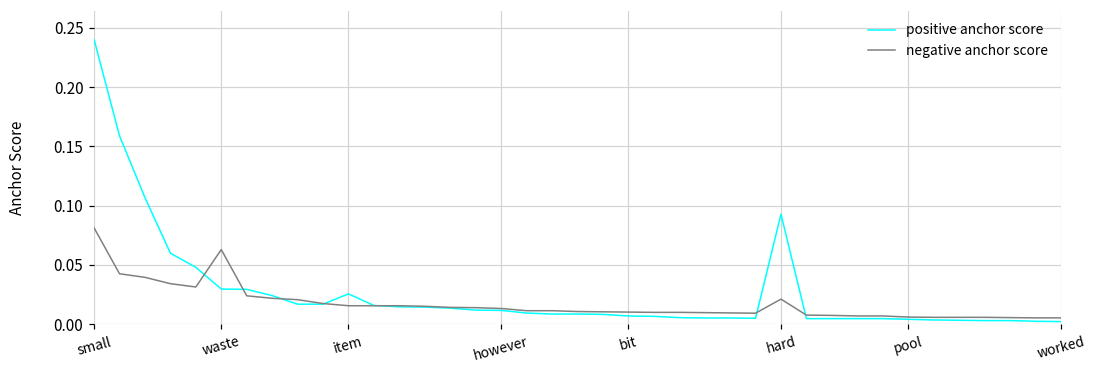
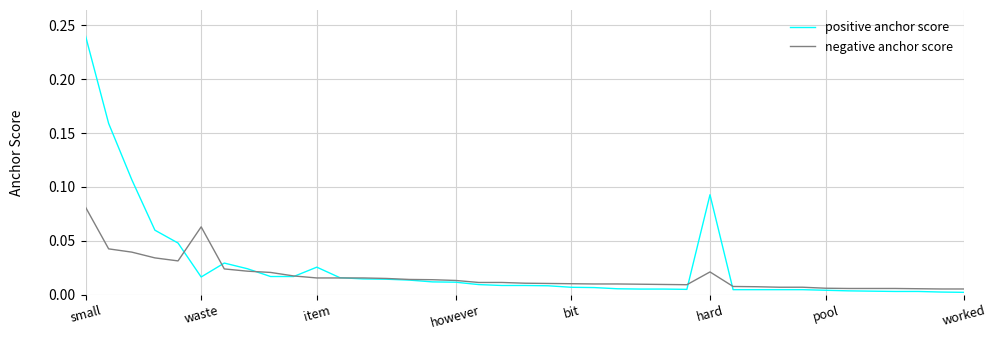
positive anchor score, waste: 0.030 -> 0.016
